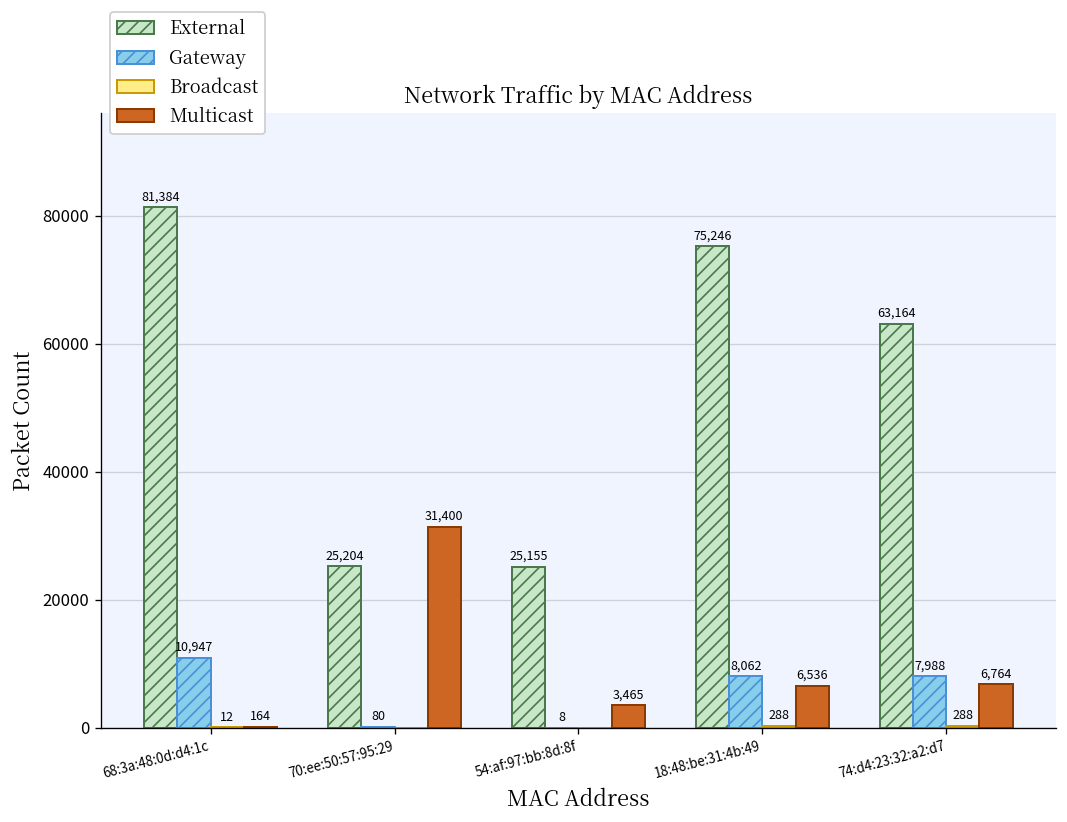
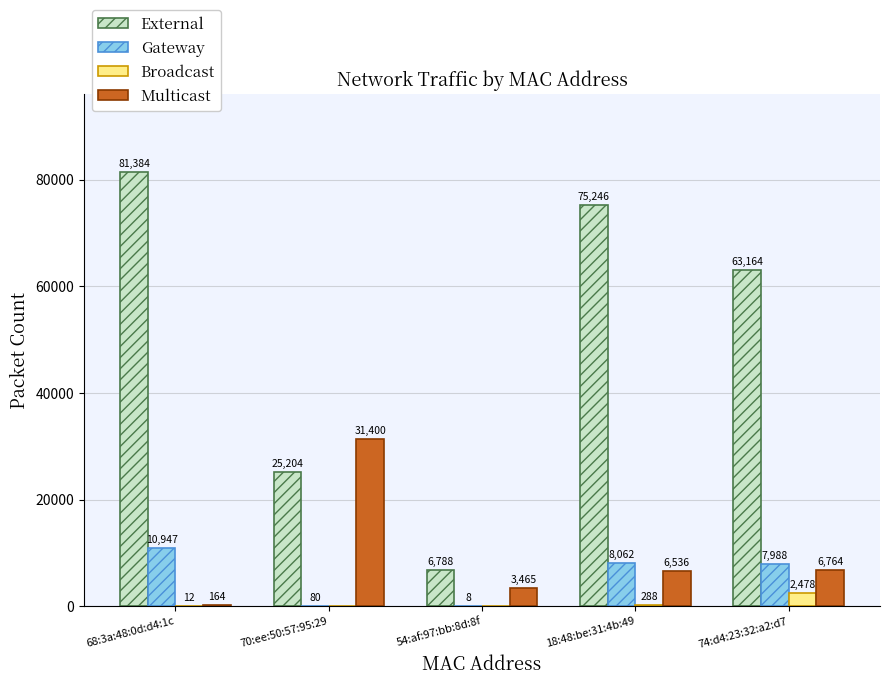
External, 54:af:97:bb:8d:8f: 25,155 -> 6,788
Broadcast, 74:d4:23:32:a2:d7: 288 -> 2,478
